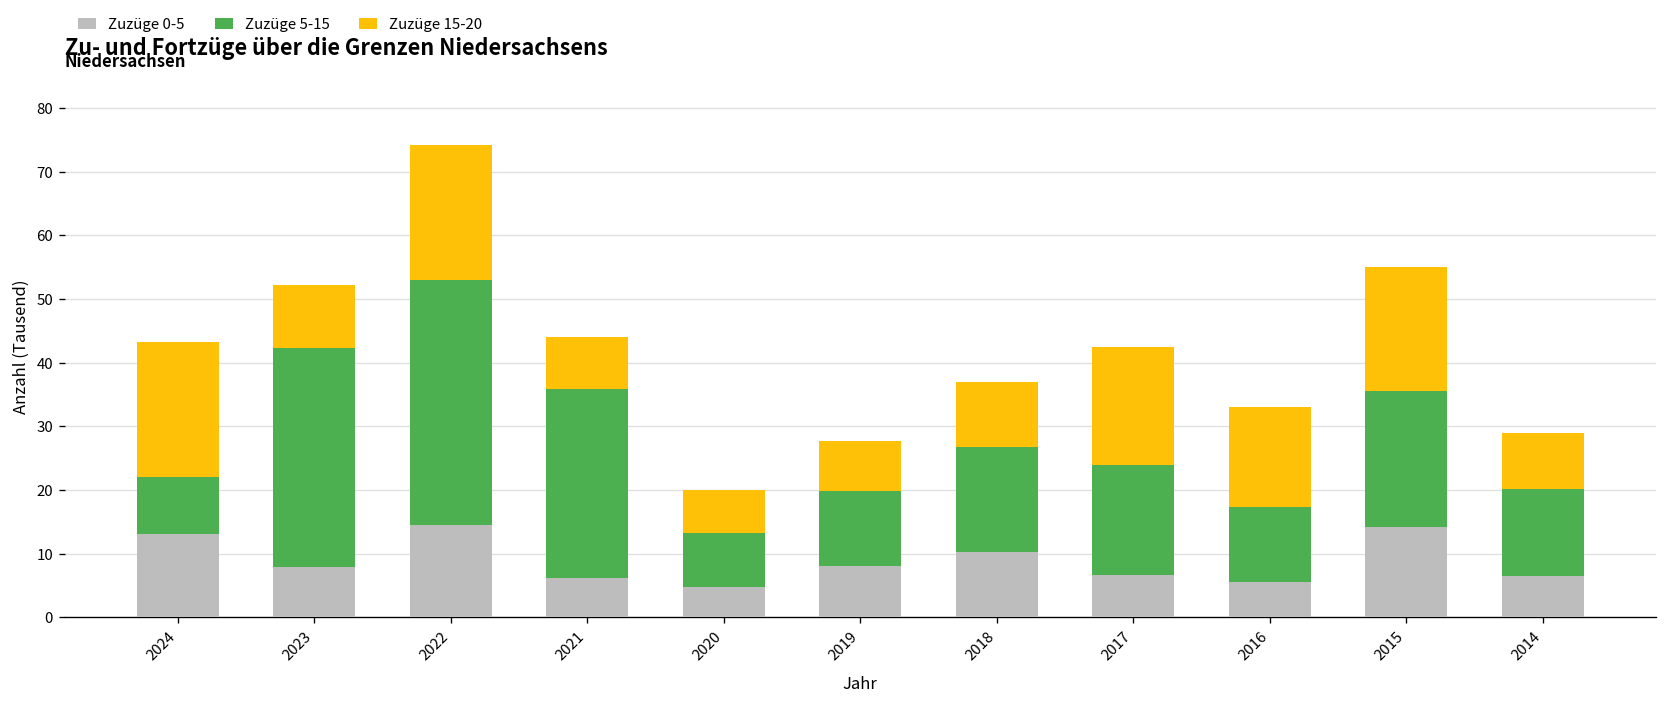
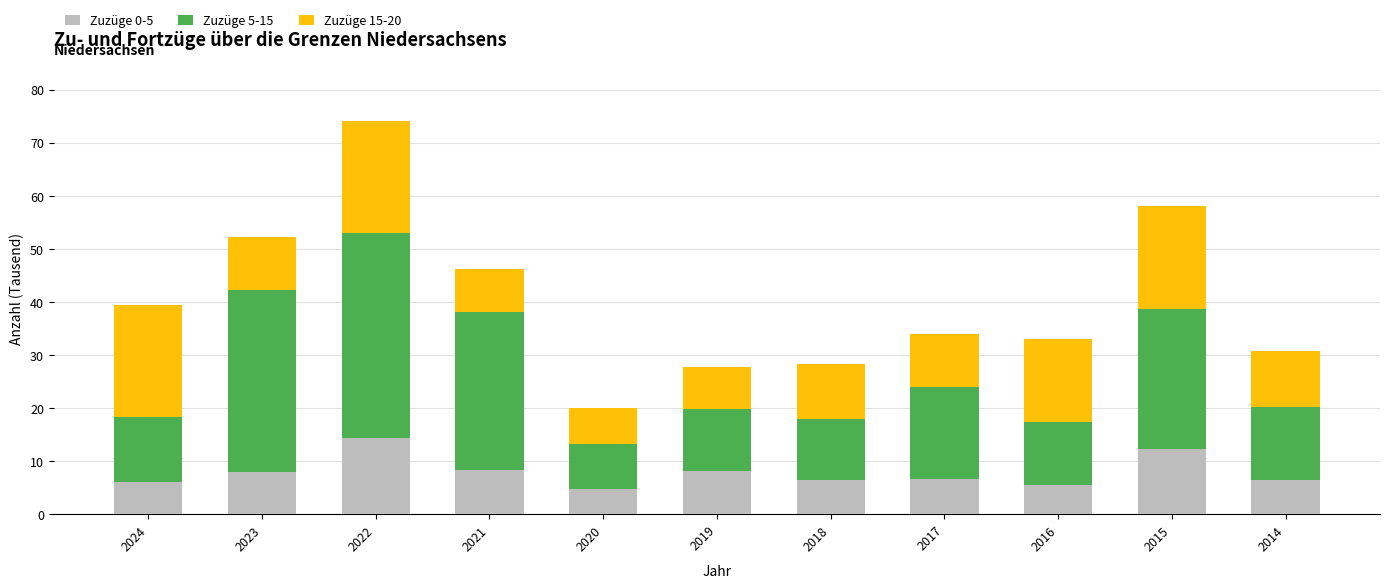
Zuzüge 0-5, 2024: 13 -> 6
Zuzüge 5-15, 2024: 9 -> 12
Zuzüge 0-5, 2021: 6 -> 8
Zuzüge 0-5, 2018: 10 -> 6
Zuzüge 5-15, 2018: 16 -> 12
Zuzüge 15-20, 2017: 19 -> 10
Zuzüge 0-5, 2015: 14 -> 12
Zuzüge 5-15, 2015: 21 -> 26
Zuzüge 15-20, 2014: 9 -> 10
